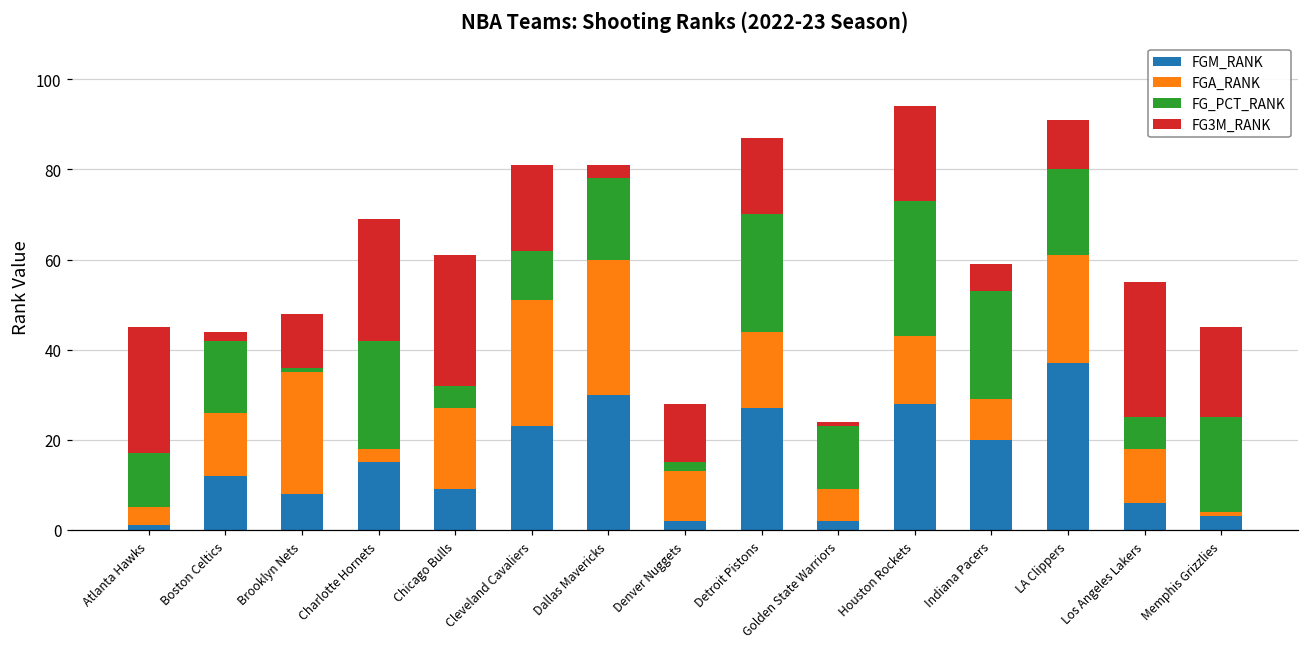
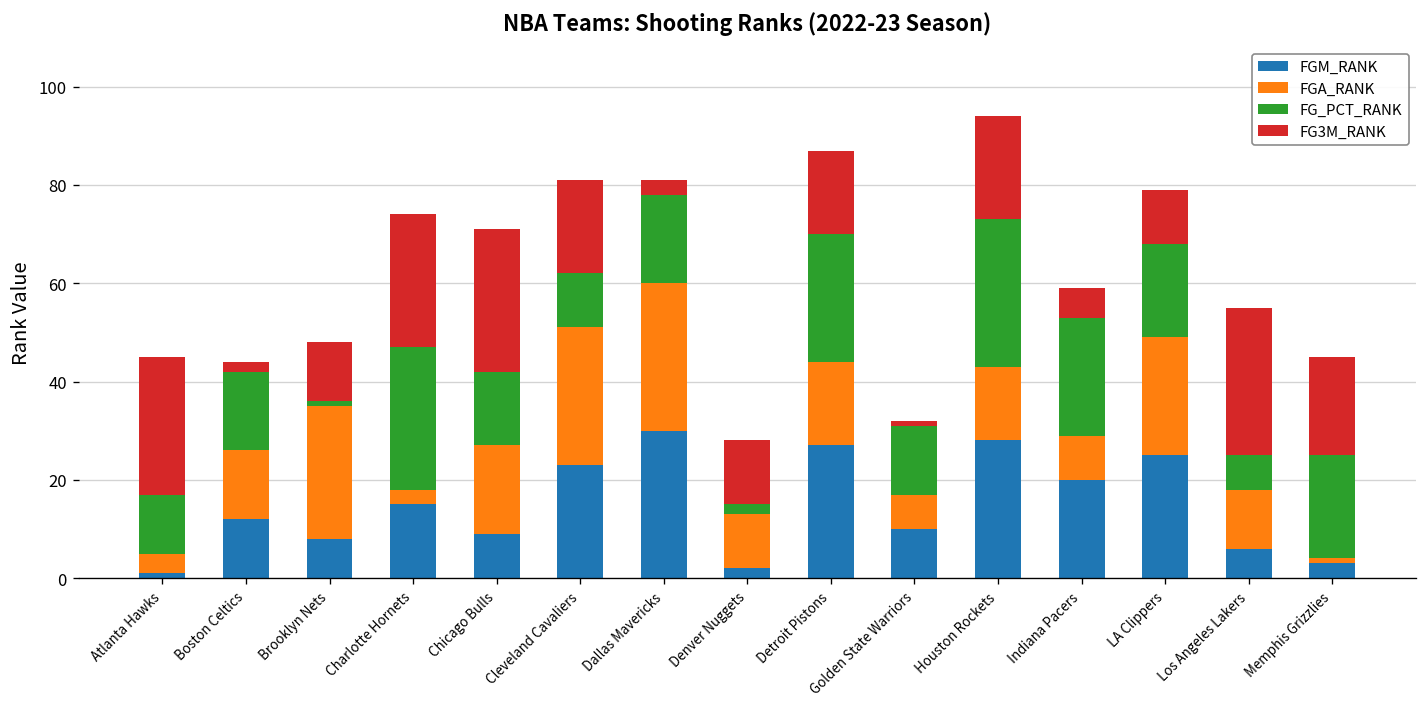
FG_PCT_RANK, Charlotte Hornets: 24 -> 29
FG_PCT_RANK, Chicago Bulls: 5 -> 15
FGM_RANK, Golden State Warriors: 2 -> 10
FGM_RANK, LA Clippers: 37 -> 25
